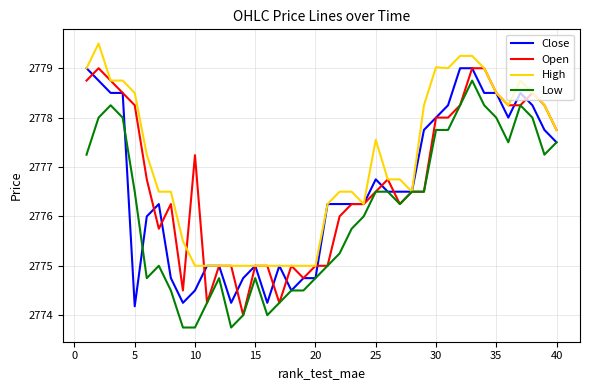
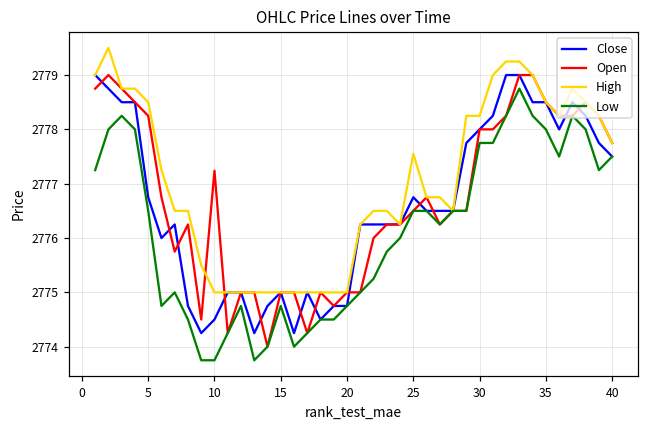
Close, 5: 2774.2 -> 2776.8
High, 30: 2779.0 -> 2778.3
